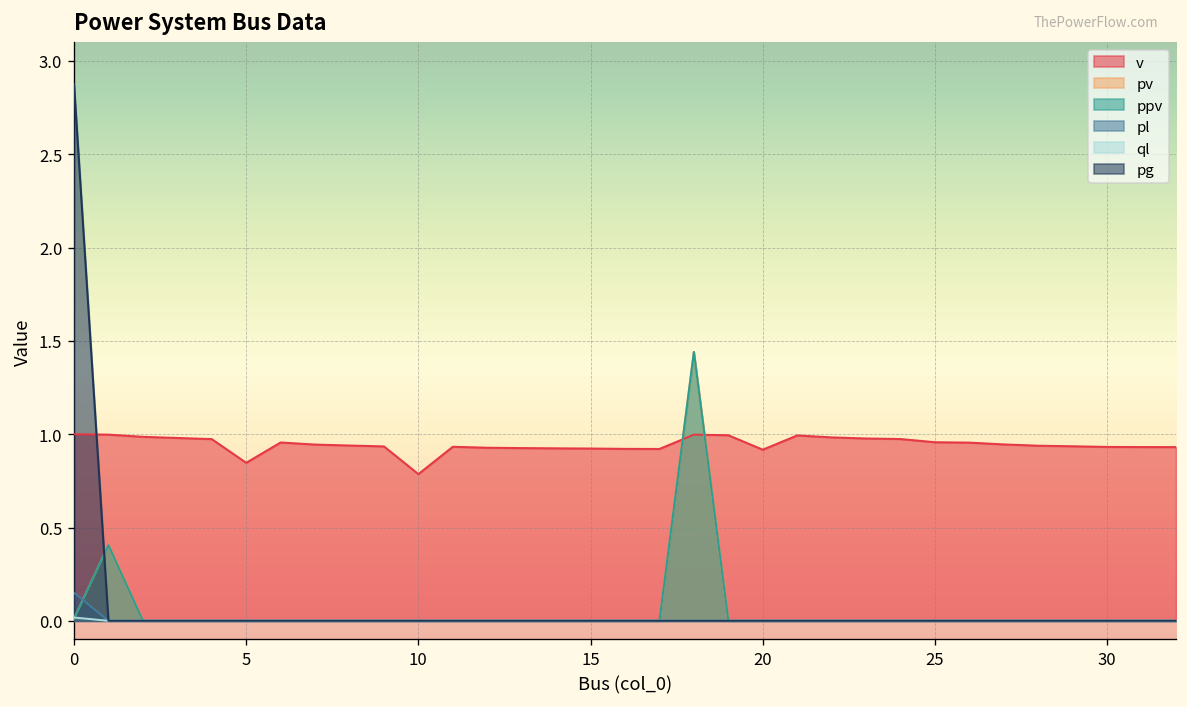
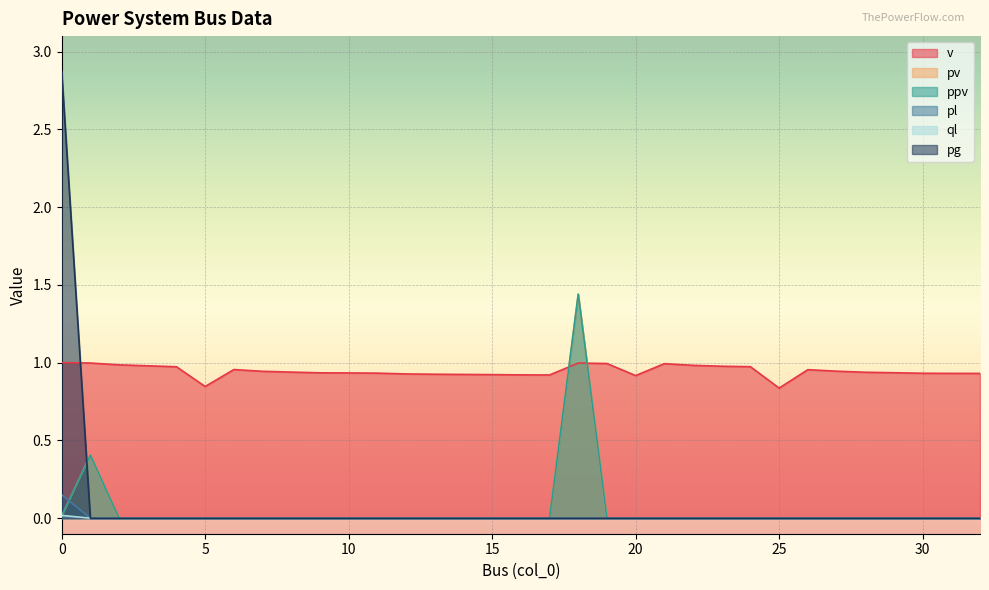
v, 10: 0.79 -> 0.93
v, 25: 0.96 -> 0.84
